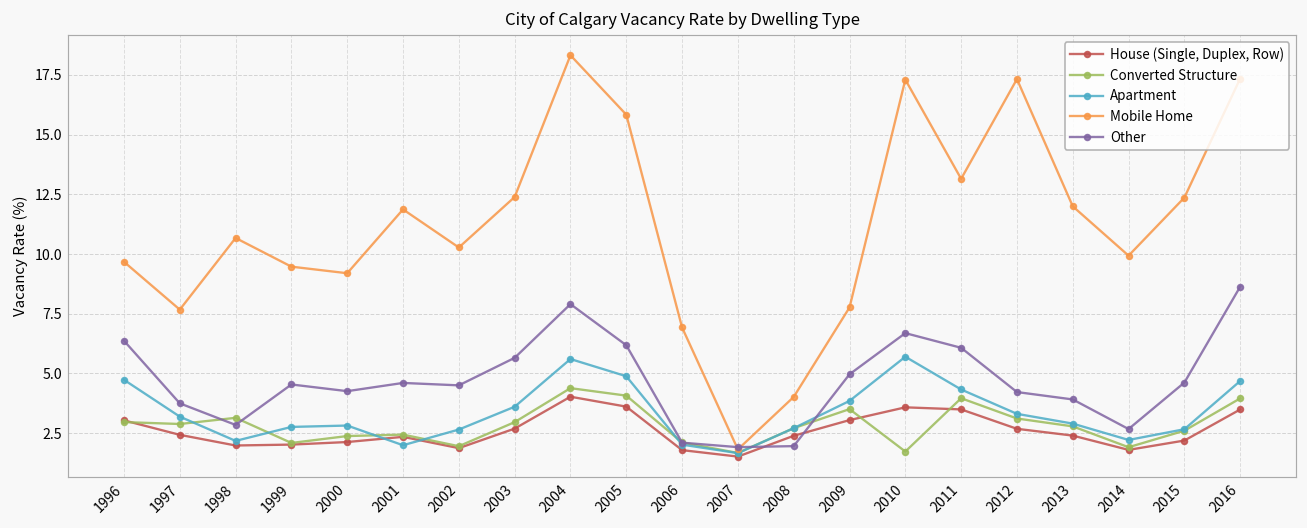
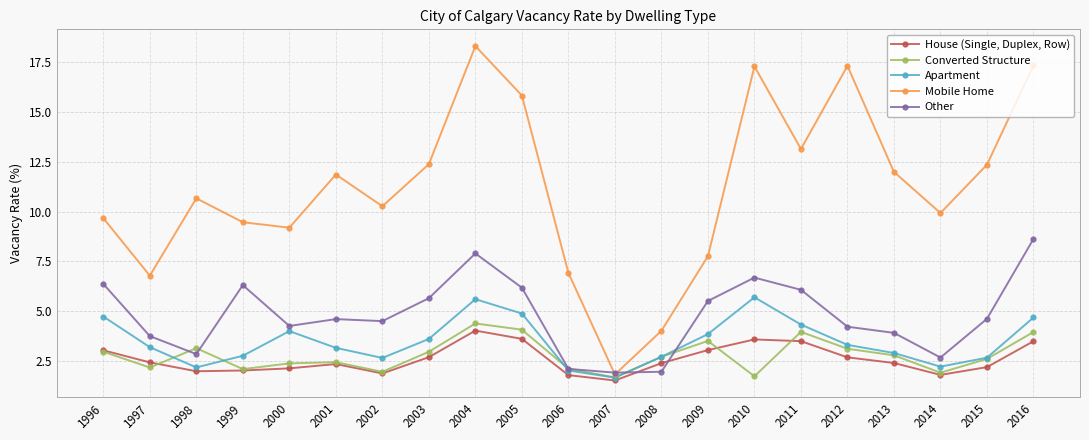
Converted Structure, 1997: 2.9 -> 2.2
Mobile Home, 1997: 7.7 -> 6.8
Other, 1999: 4.5 -> 6.3
Apartment, 2000: 2.8 -> 4.0
Apartment, 2001: 2.0 -> 3.2
Other, 2009: 5.0 -> 5.5
